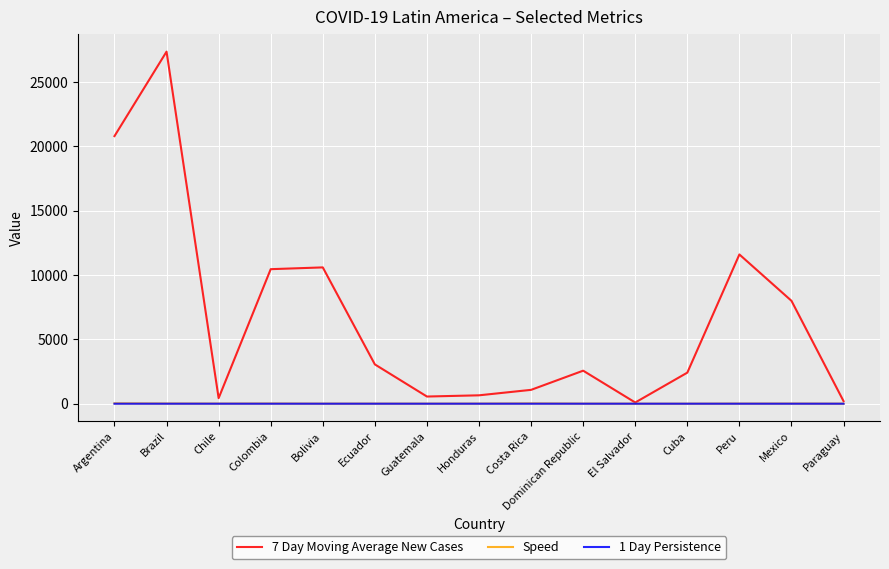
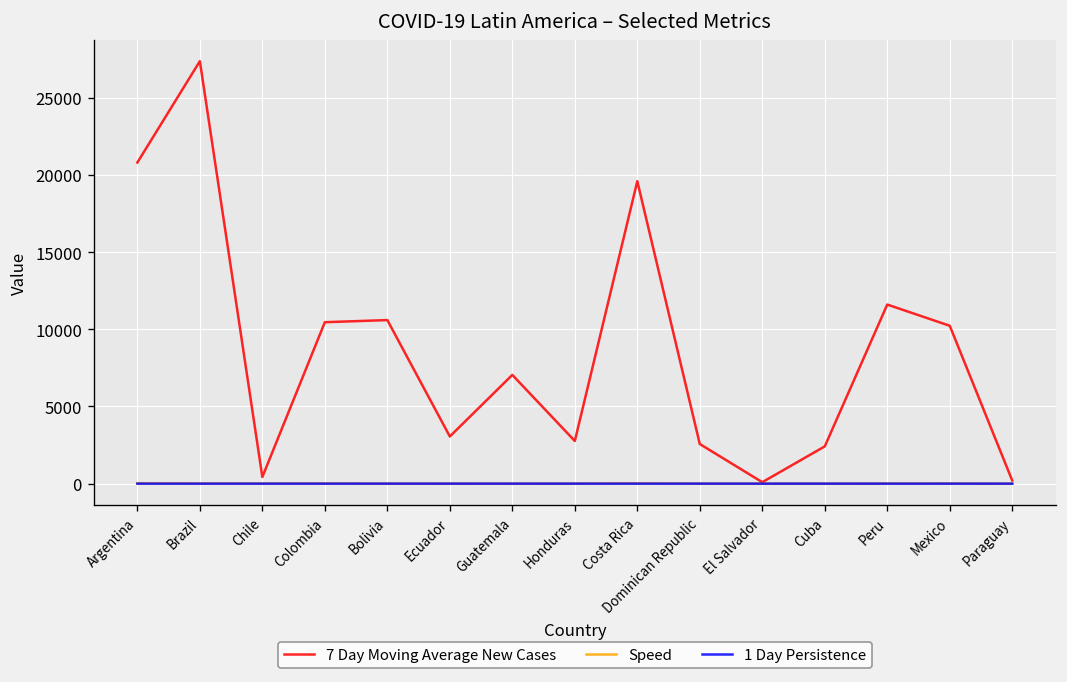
7 Day Moving Average New Cases, Guatemala: 600 -> 7000
7 Day Moving Average New Cases, Honduras: 700 -> 2800
7 Day Moving Average New Cases, Costa Rica: 1100 -> 19600
7 Day Moving Average New Cases, Mexico: 8000 -> 10200
